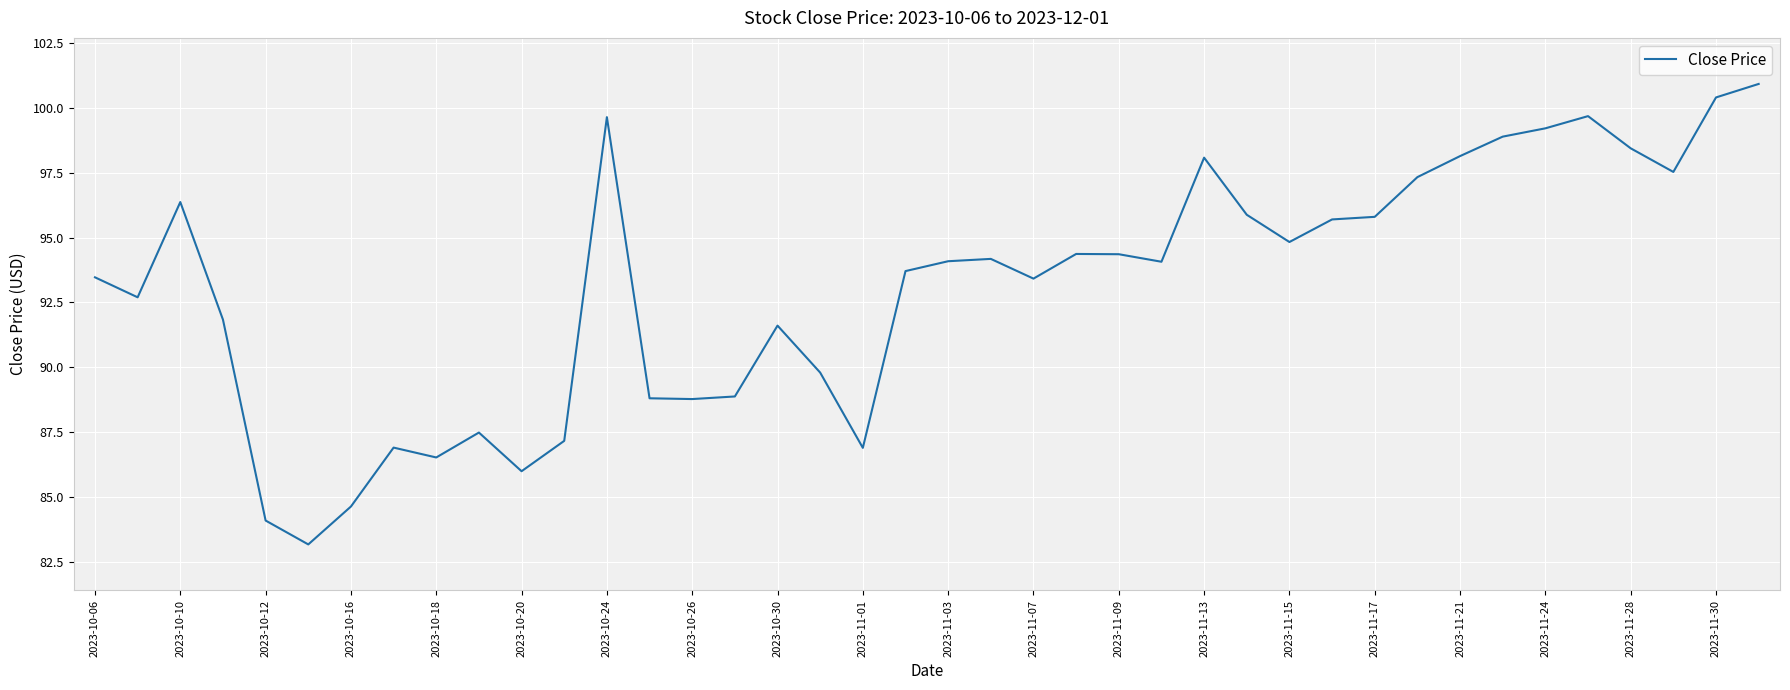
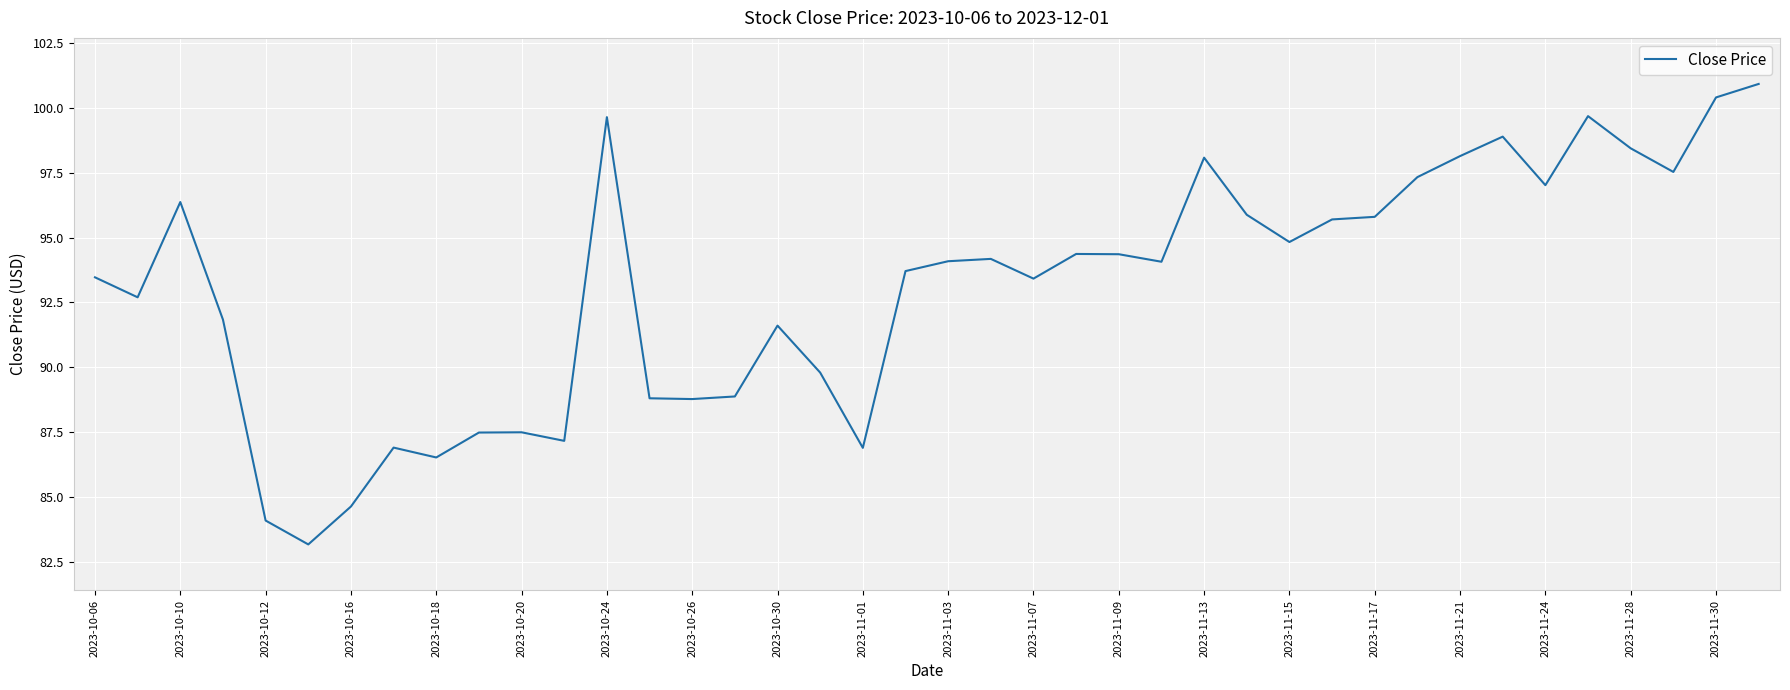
2023-10-20: 86.0 -> 87.5
2023-11-24: 99.2 -> 97.0
